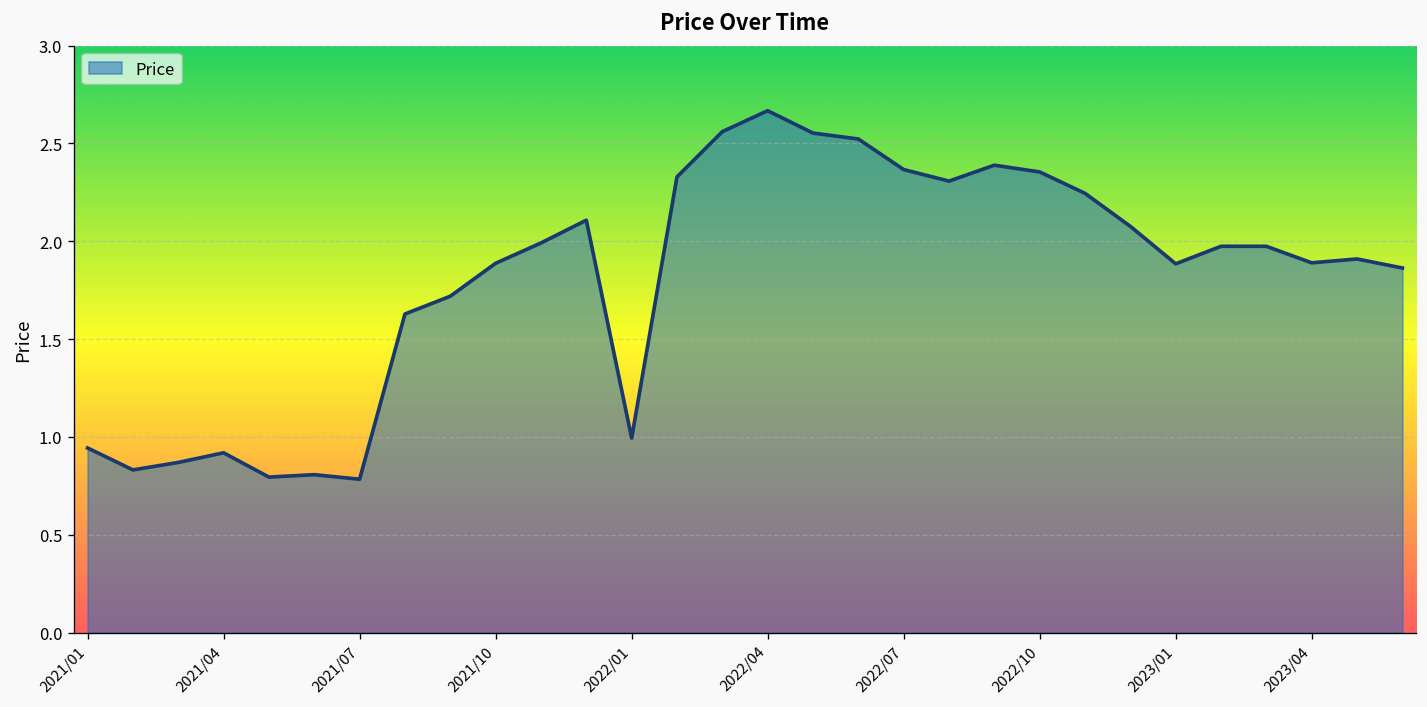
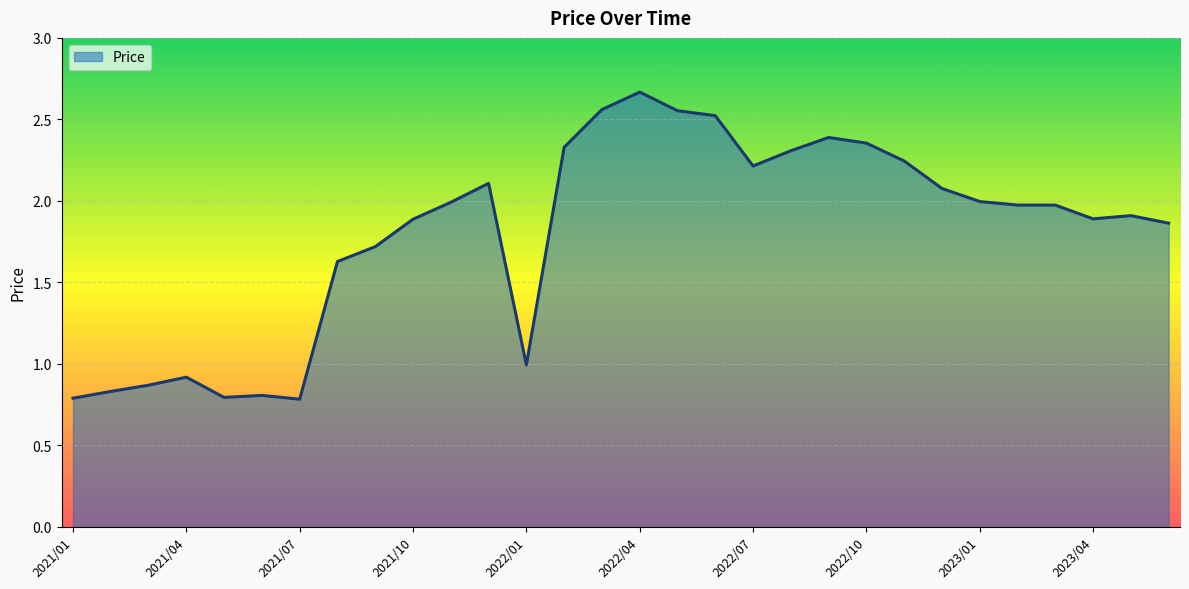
2021/01: 0.94 -> 0.79
2022/07: 2.37 -> 2.21
2023/01: 1.88 -> 2.00
